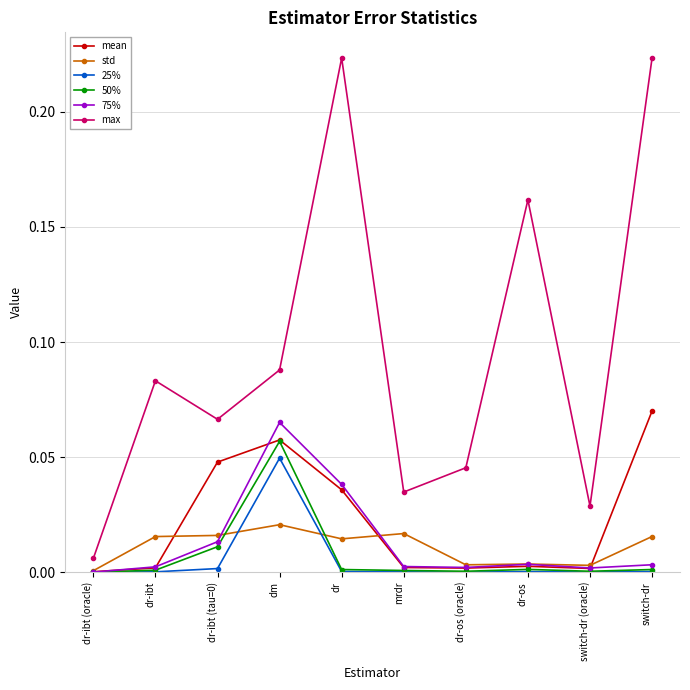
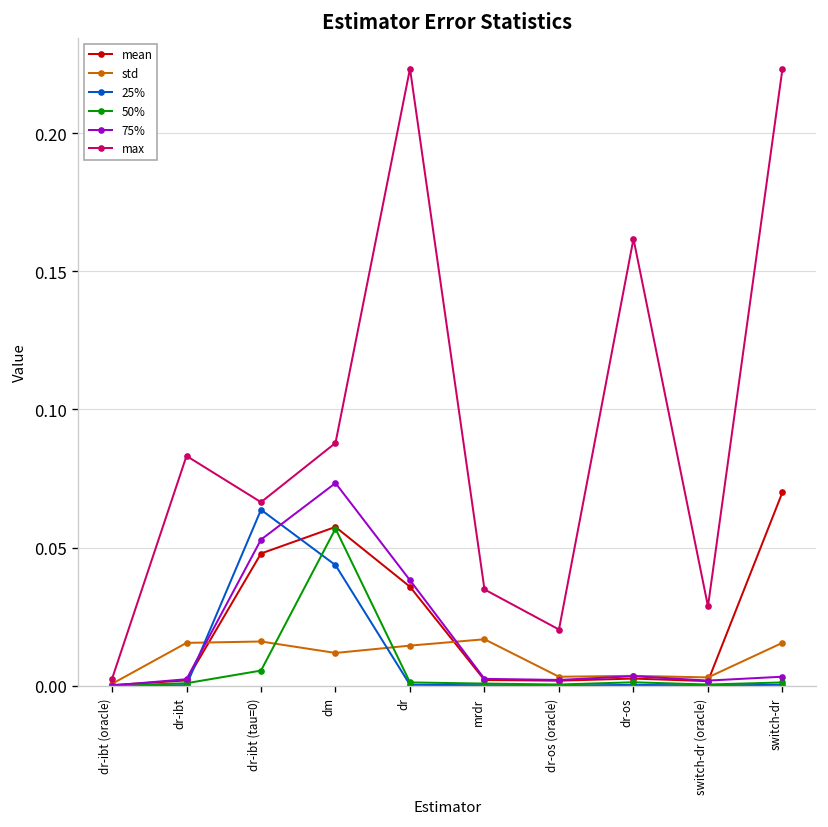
max, dr-ibt (oracle): 0.006 -> 0.002
25%, dr-ibt (tau=0): 0.002 -> 0.064
50%, dr-ibt (tau=0): 0.011 -> 0.005
75%, dr-ibt (tau=0): 0.013 -> 0.053
std, dm: 0.021 -> 0.012
25%, dm: 0.050 -> 0.044
75%, dm: 0.065 -> 0.073
max, dr-os (oracle): 0.045 -> 0.020
